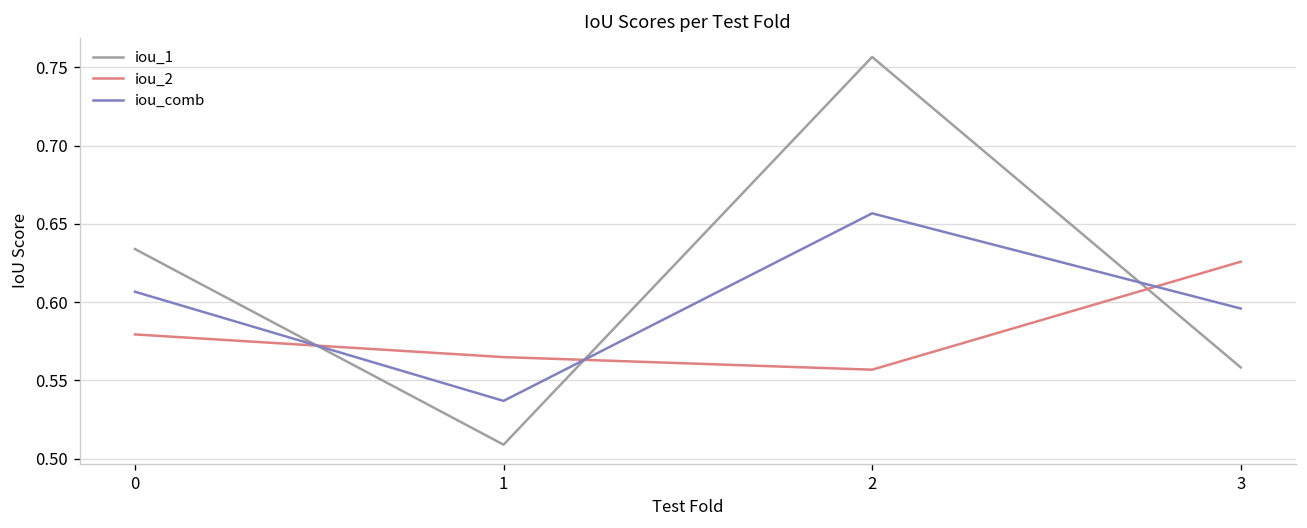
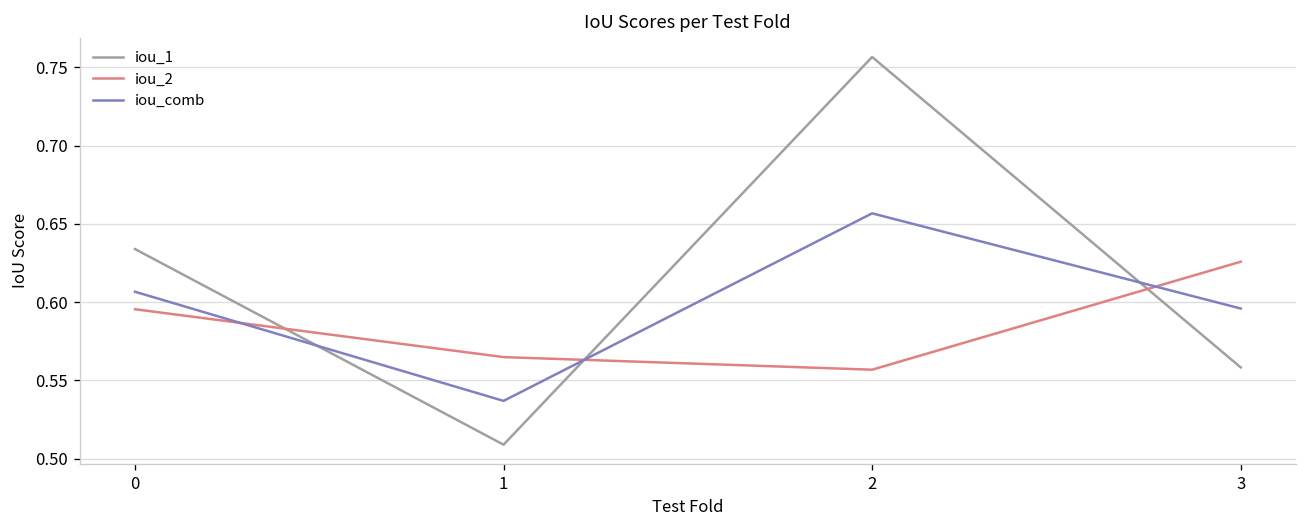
iou_2, 0: 0.579 -> 0.595
